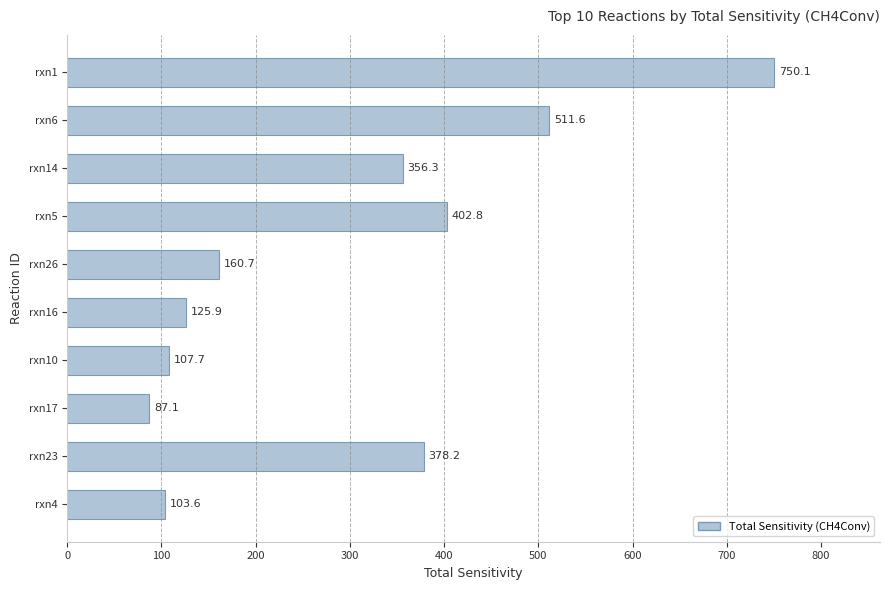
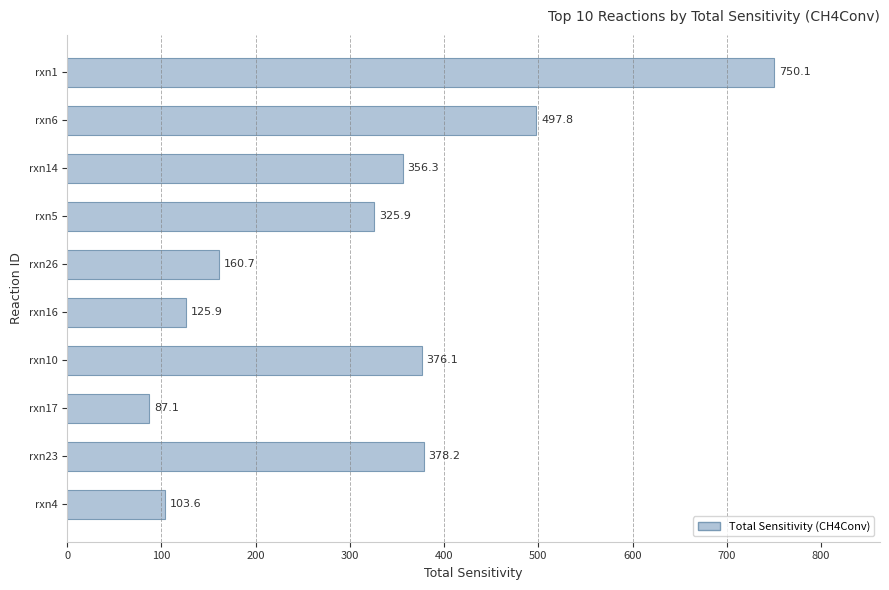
rxn6: 511.6 -> 497.8
rxn5: 402.8 -> 325.9
rxn10: 107.7 -> 376.1
